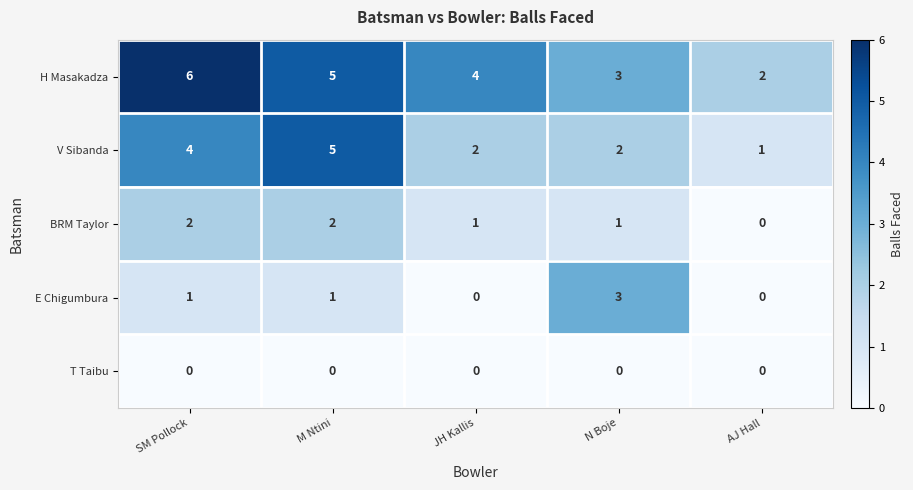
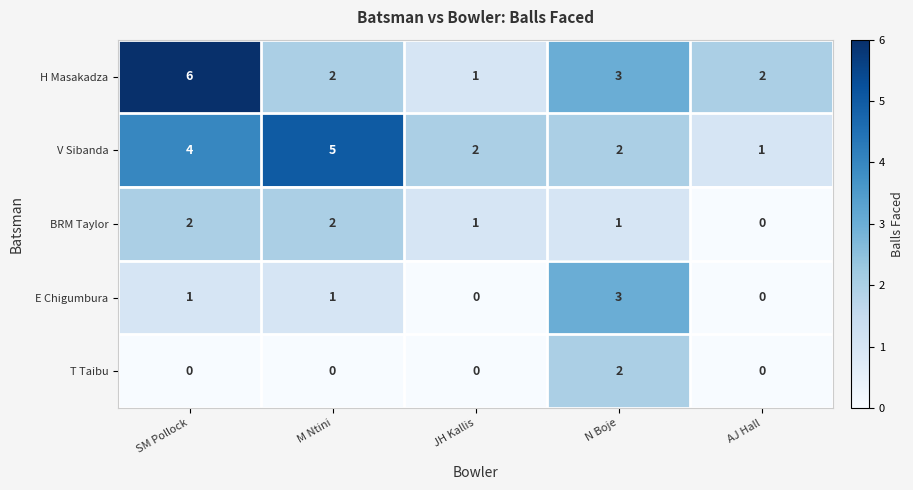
H Masakadza, M Ntini: 5 -> 2
H Masakadza, JH Kallis: 4 -> 1
T Taibu, N Boje: 0 -> 2
